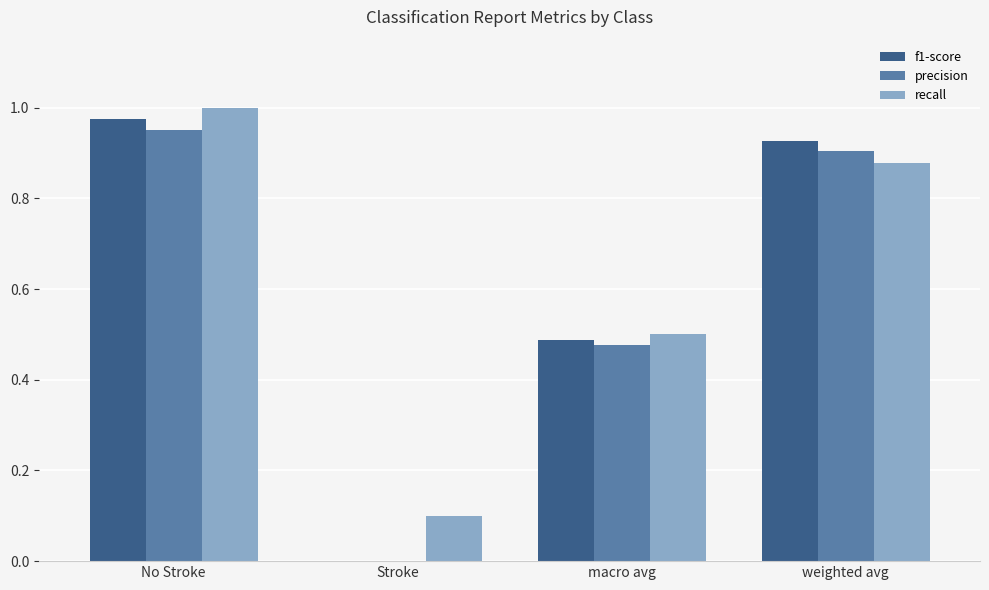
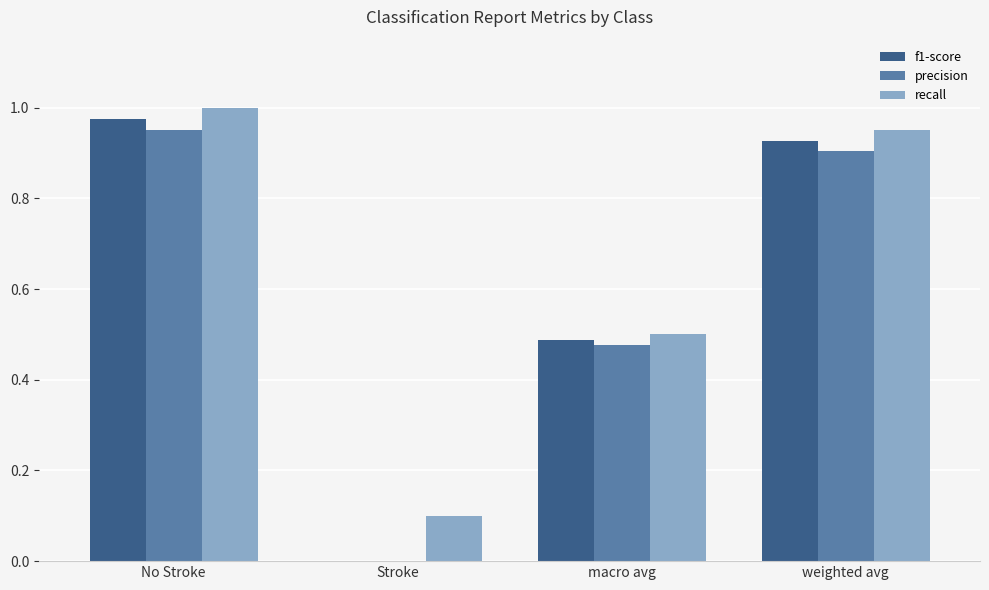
recall, weighted avg: 0.88 -> 0.95
